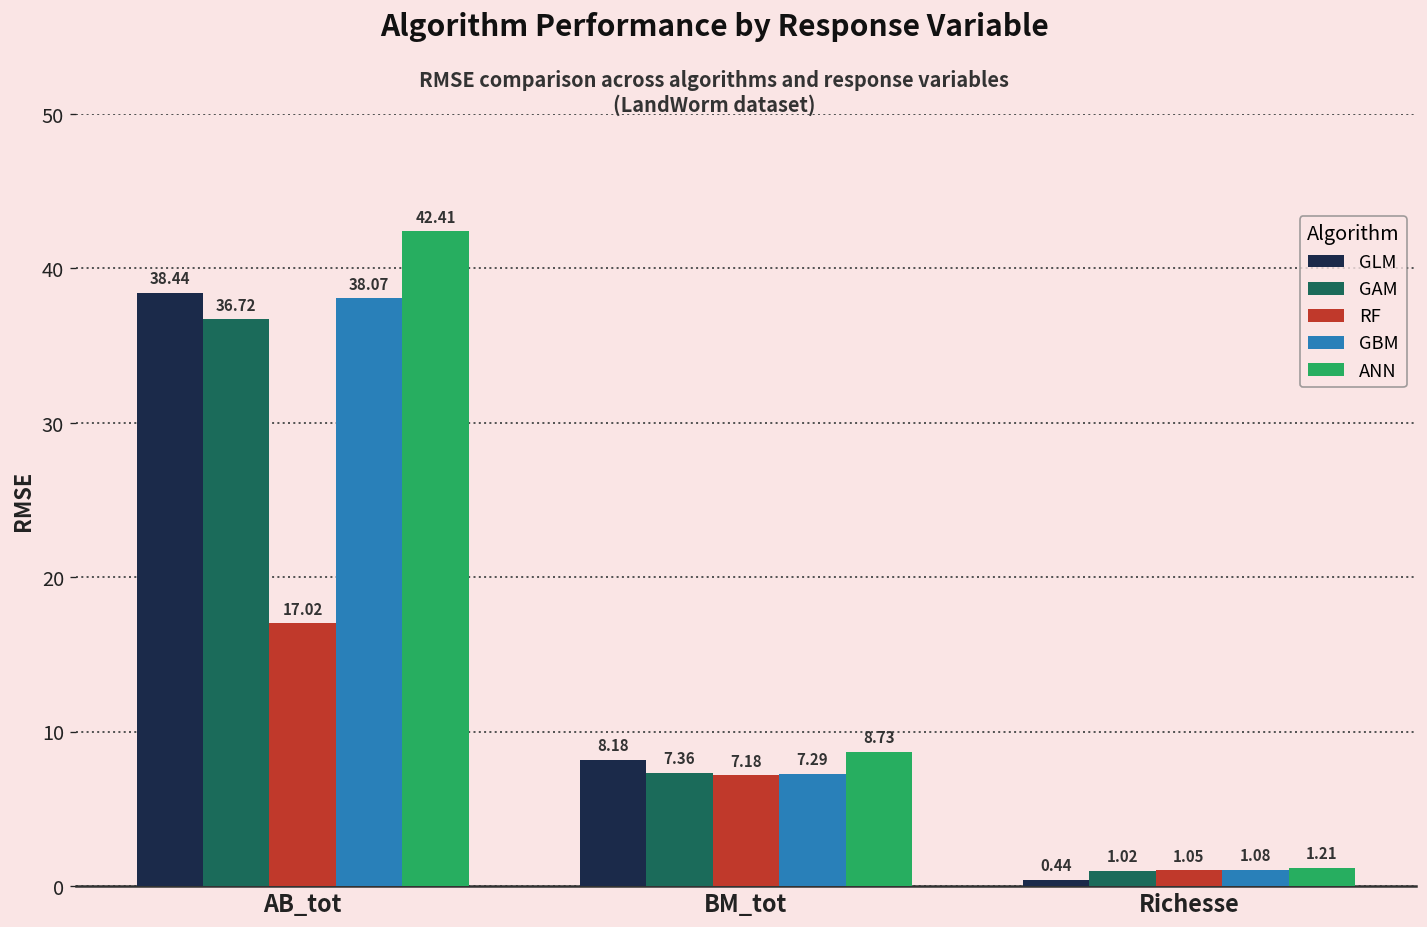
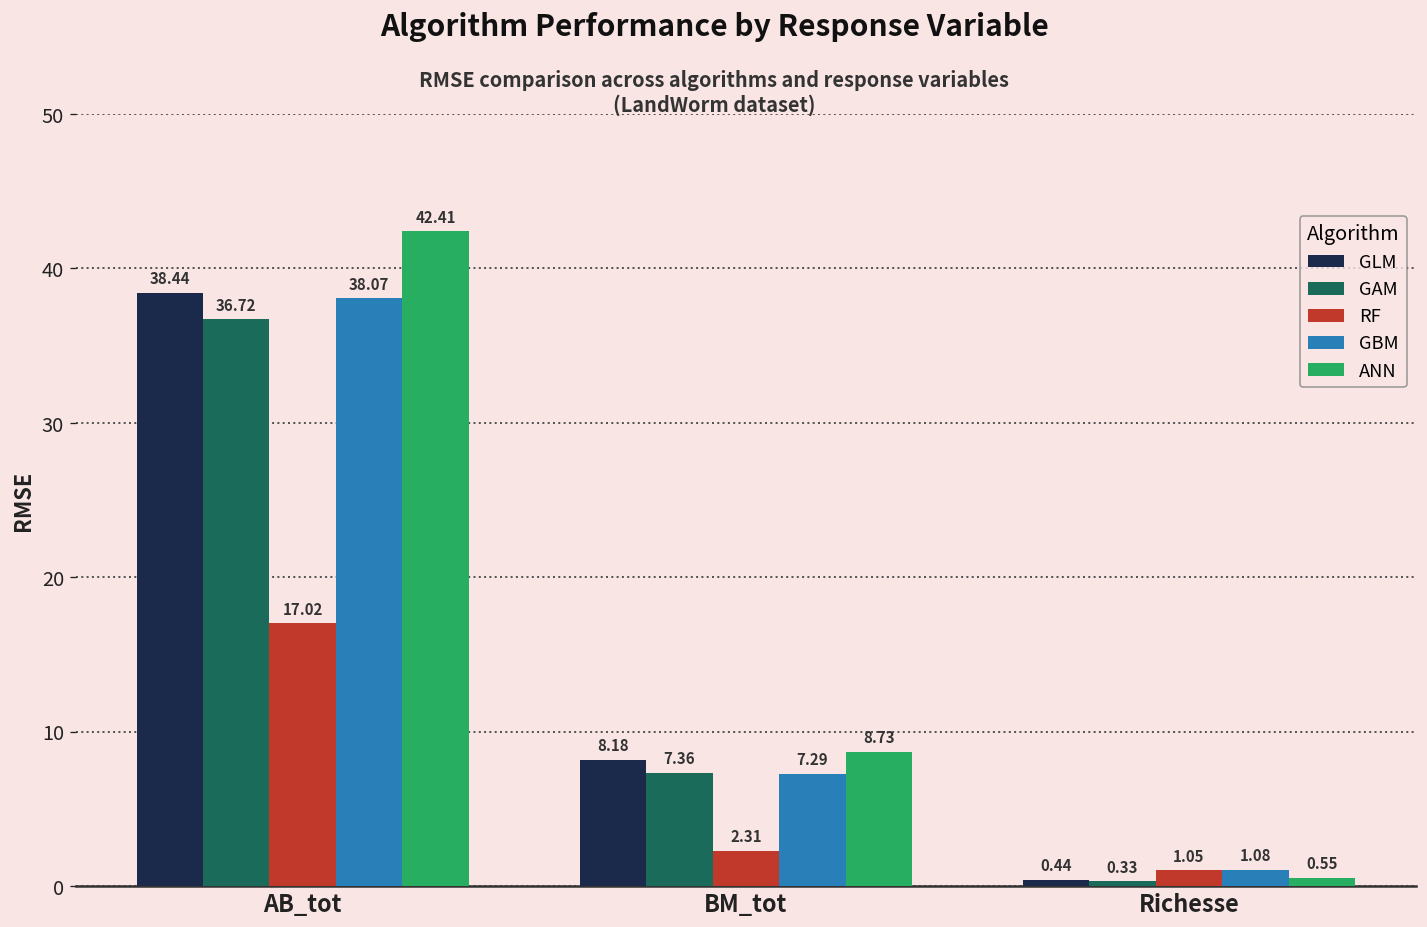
RF, BM_tot: 7.18 -> 2.31
GAM, Richesse: 1.02 -> 0.33
ANN, Richesse: 1.21 -> 0.55
